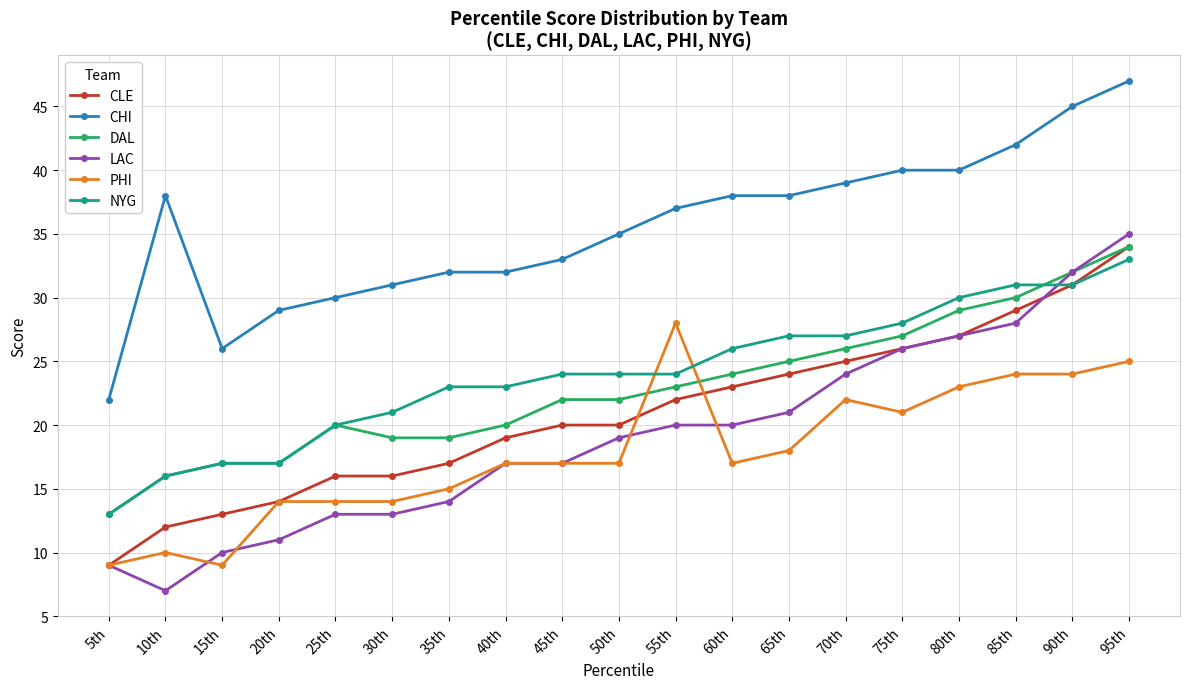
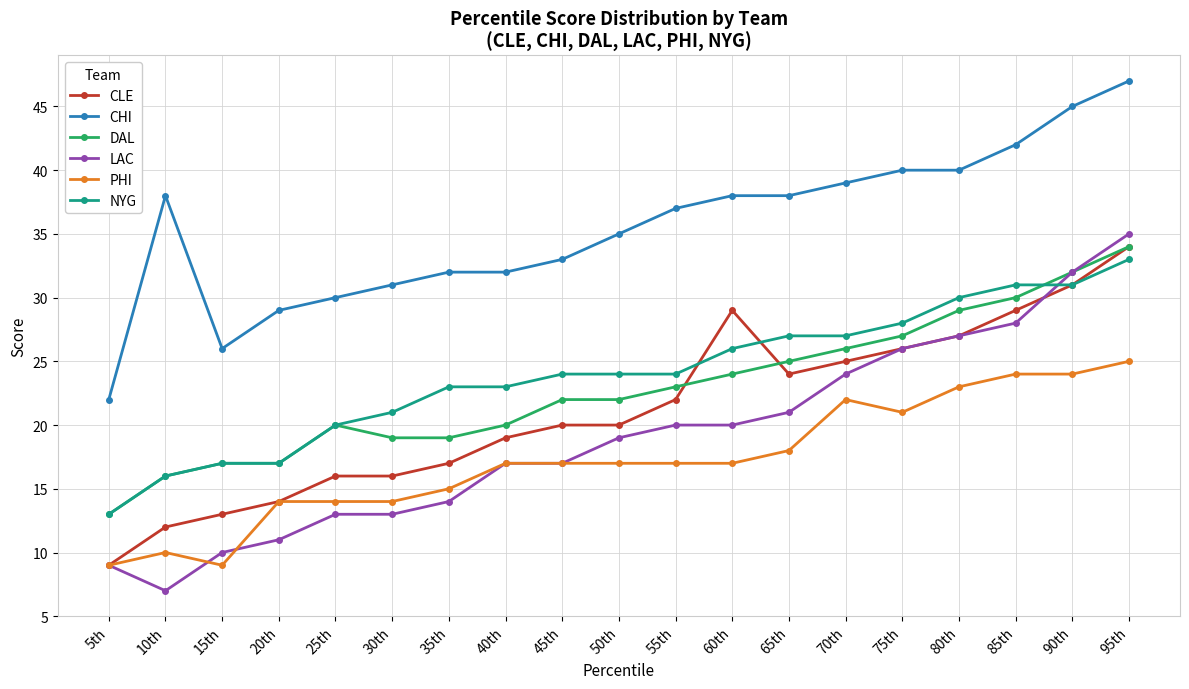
PHI, 55th: 28 -> 17
CLE, 60th: 23 -> 29
